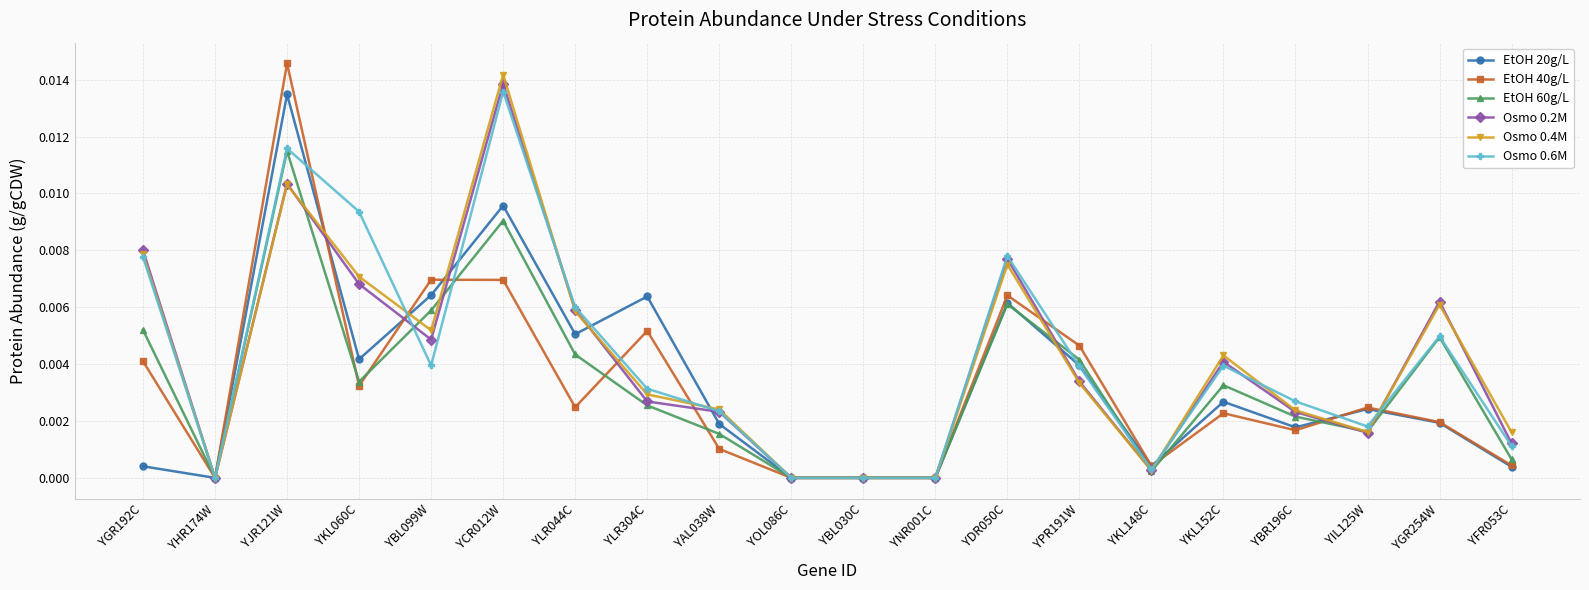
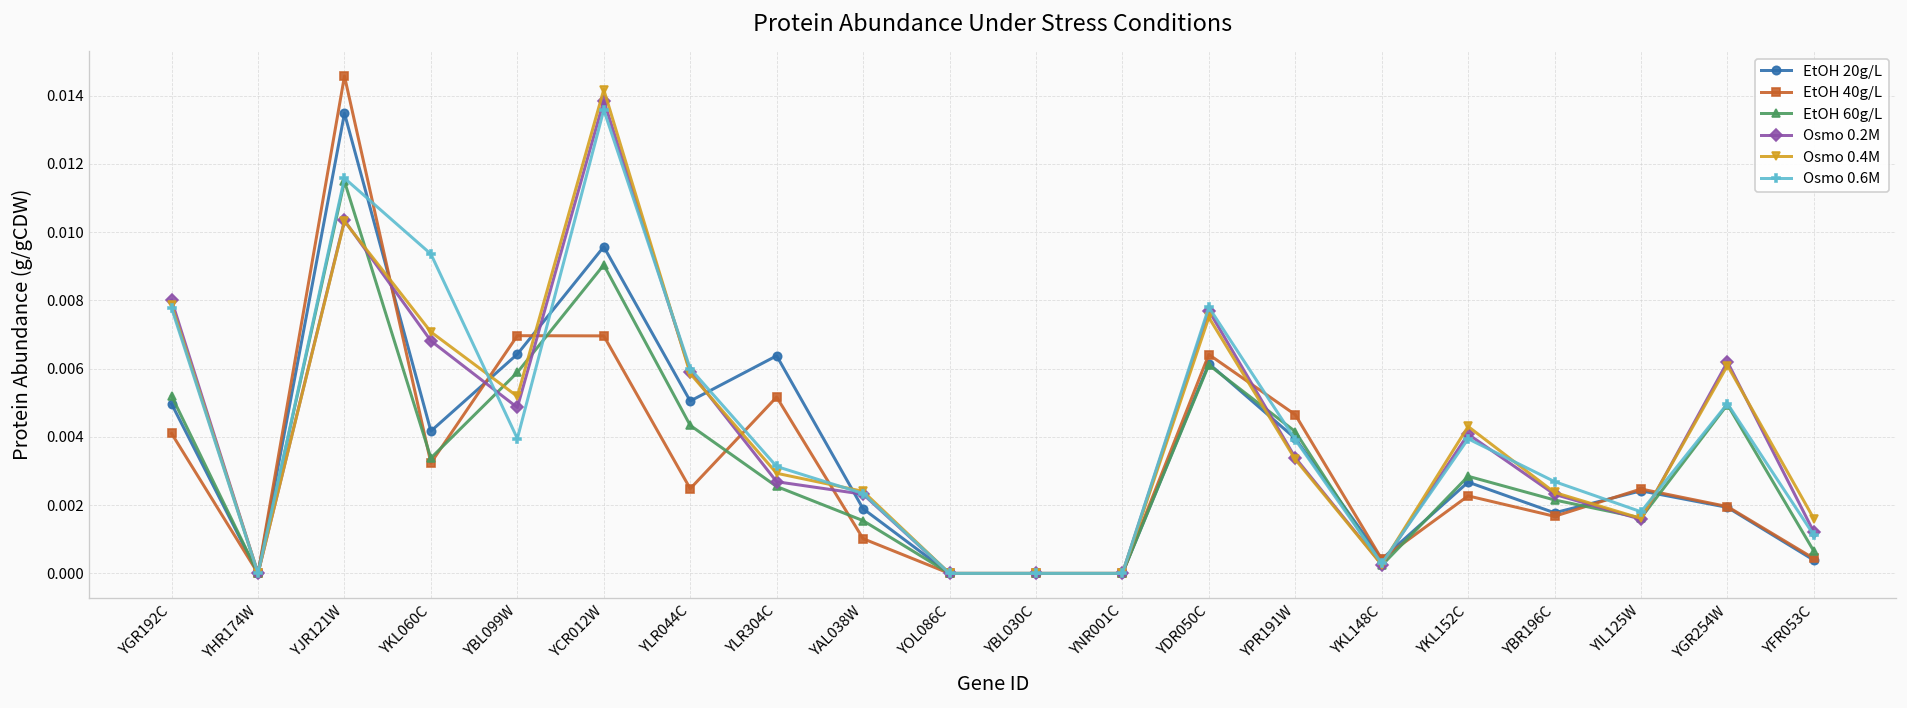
EtOH 20g/L, YGR192C: 0.0004 -> 0.0050
EtOH 60g/L, YKL152C: 0.0033 -> 0.0028
